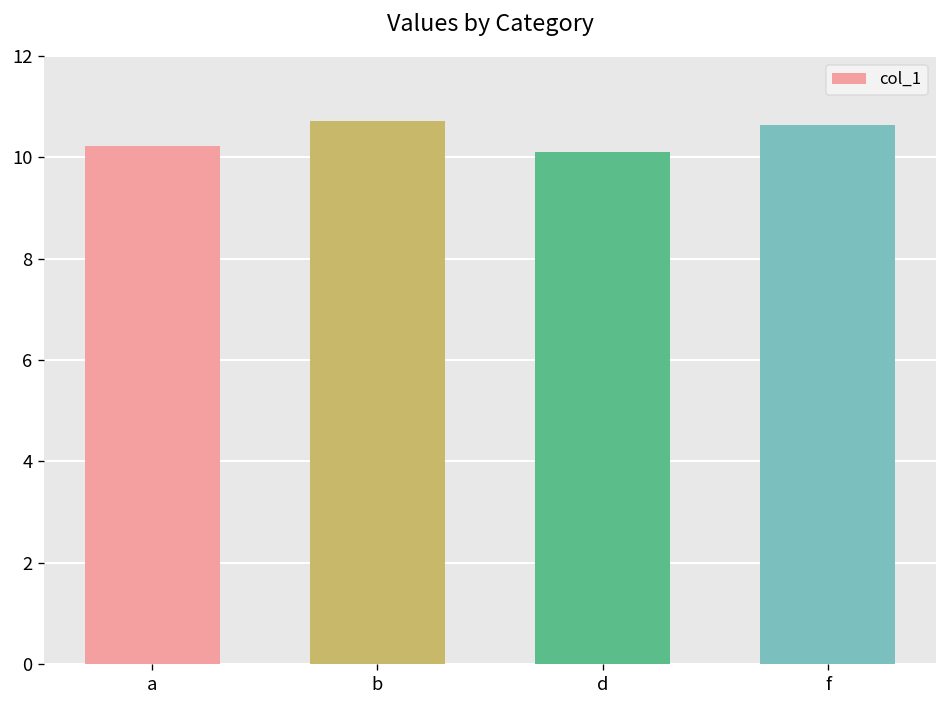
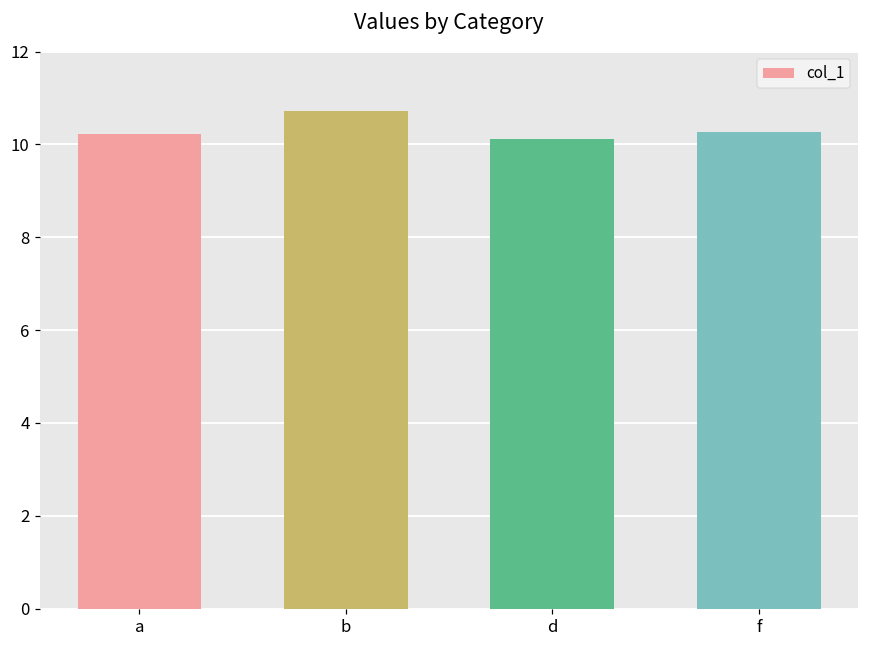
f: 10.6 -> 10.3
